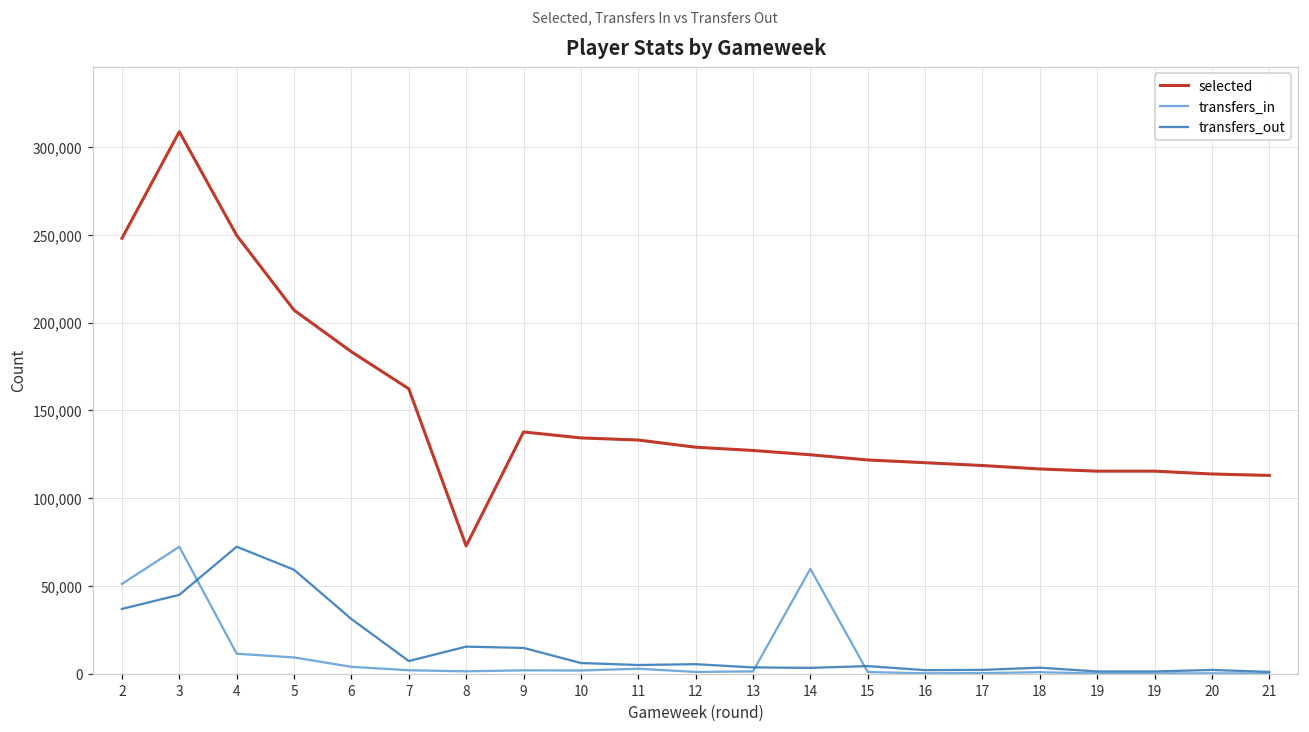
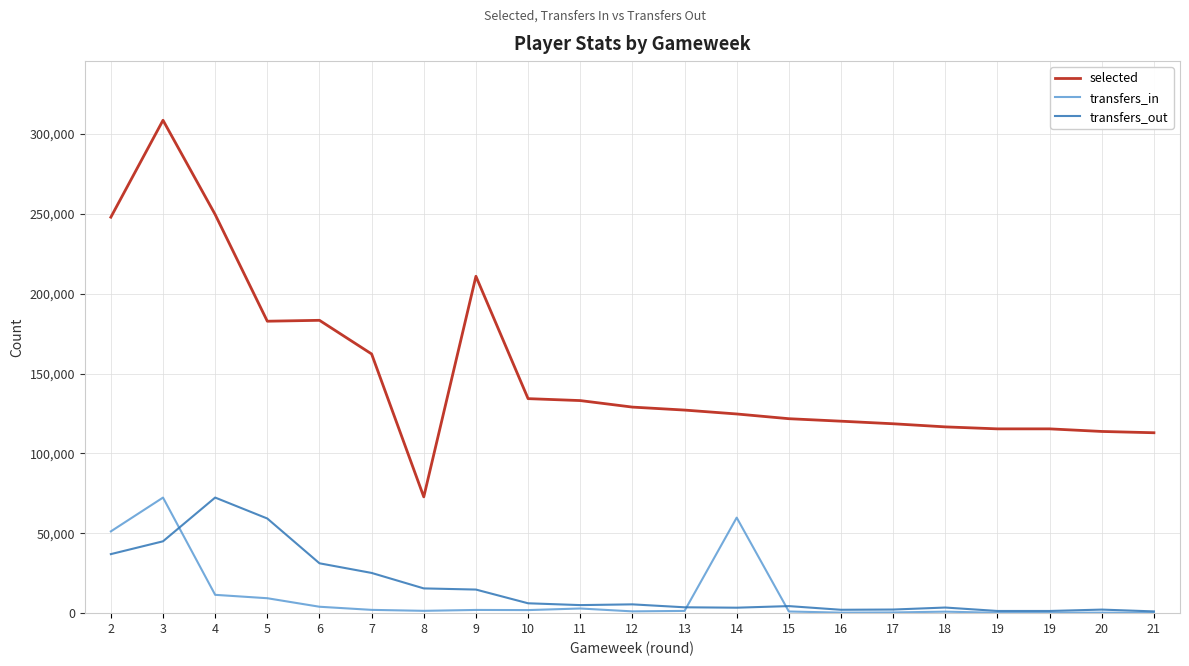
selected, 5: 207,000 -> 183,000
transfers_out, 7: 7,000 -> 25,000
selected, 9: 138,000 -> 211,000
